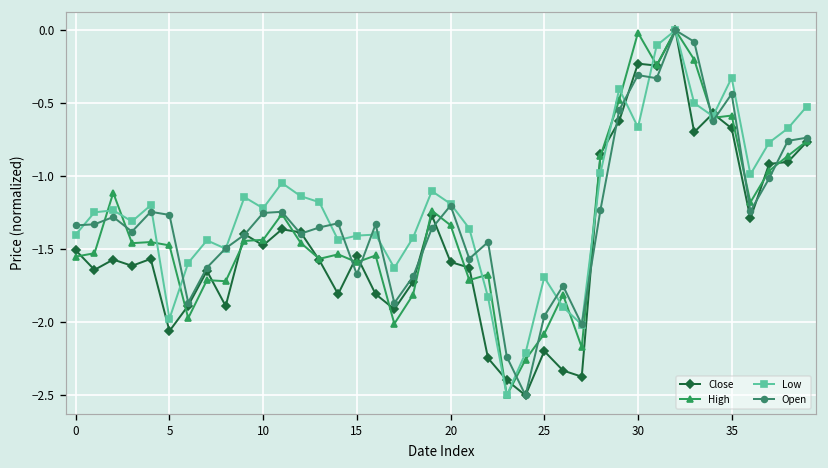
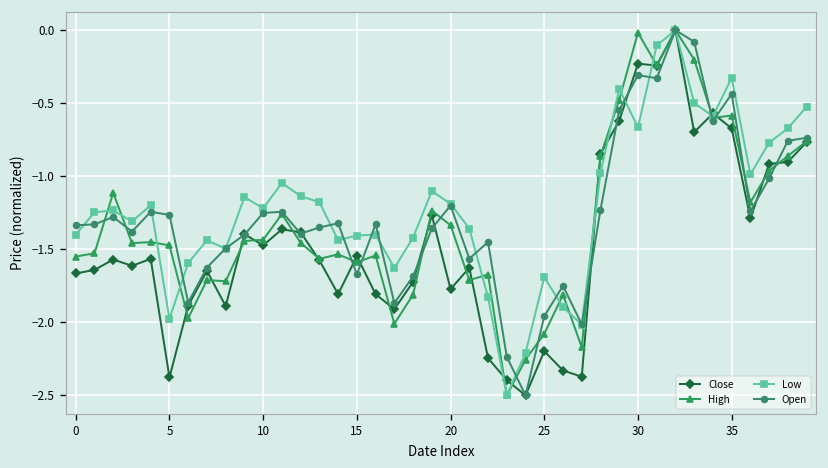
Close, 0: -1.51 -> -1.67
Close, 5: -2.06 -> -2.38
Close, 20: -1.59 -> -1.77
